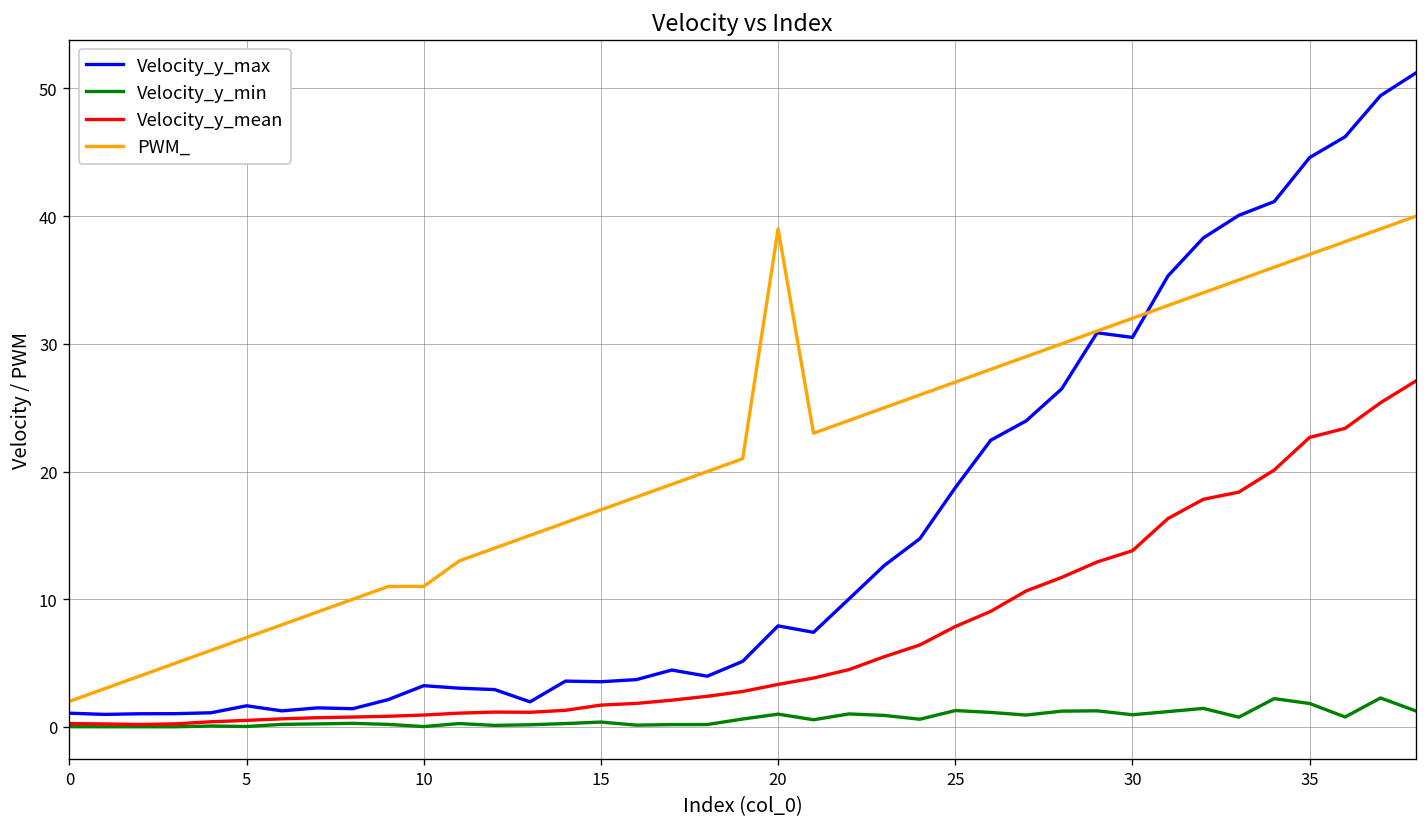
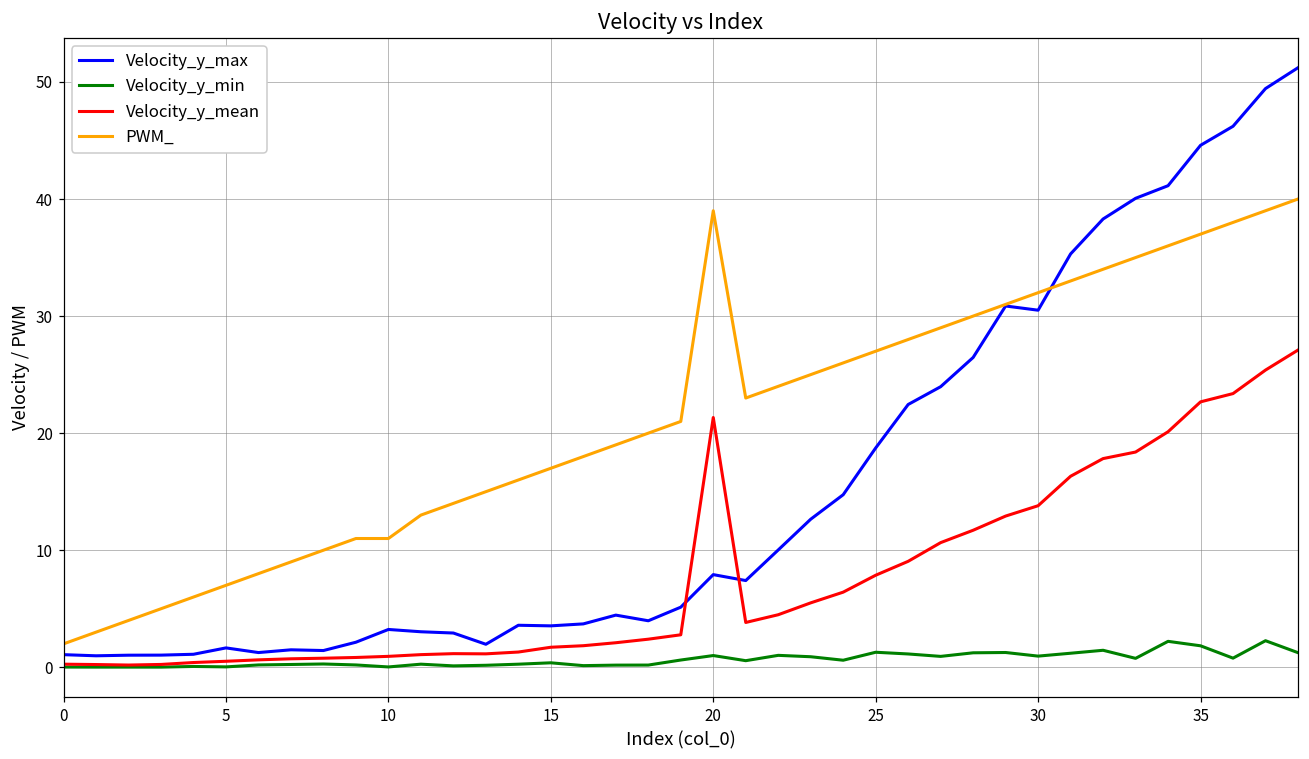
Velocity_y_mean, 20: 3.3 -> 21.3
